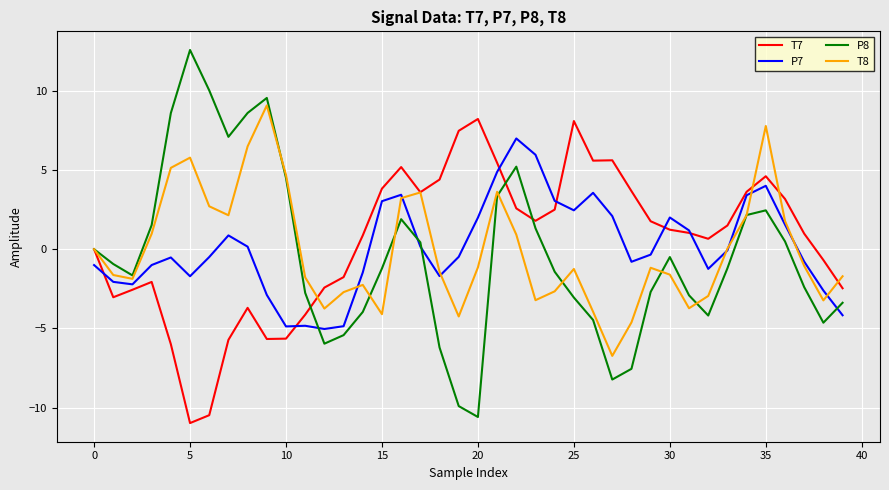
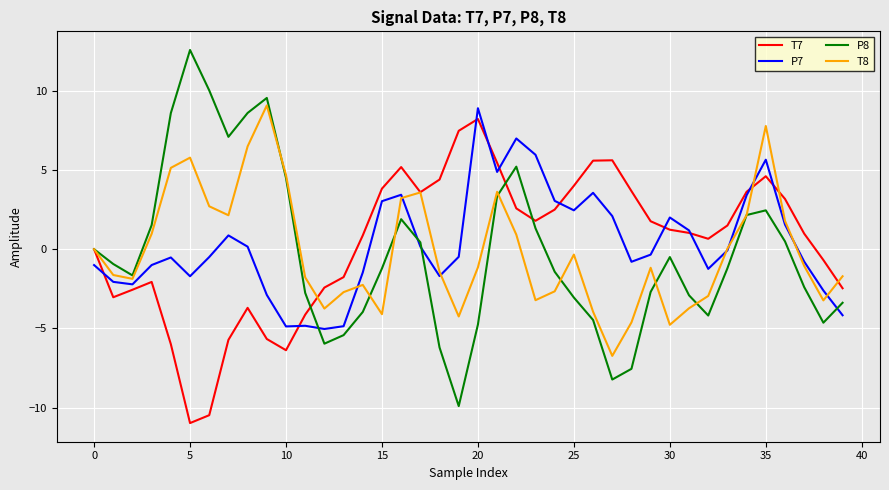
T7, 10: -5.6 -> -6.4
P7, 20: 2.0 -> 8.9
P8, 20: -10.6 -> -4.8
T7, 25: 8.1 -> 4.0
T8, 25: -1.2 -> -0.3
T8, 30: -1.6 -> -4.8
P7, 35: 4.0 -> 5.6
